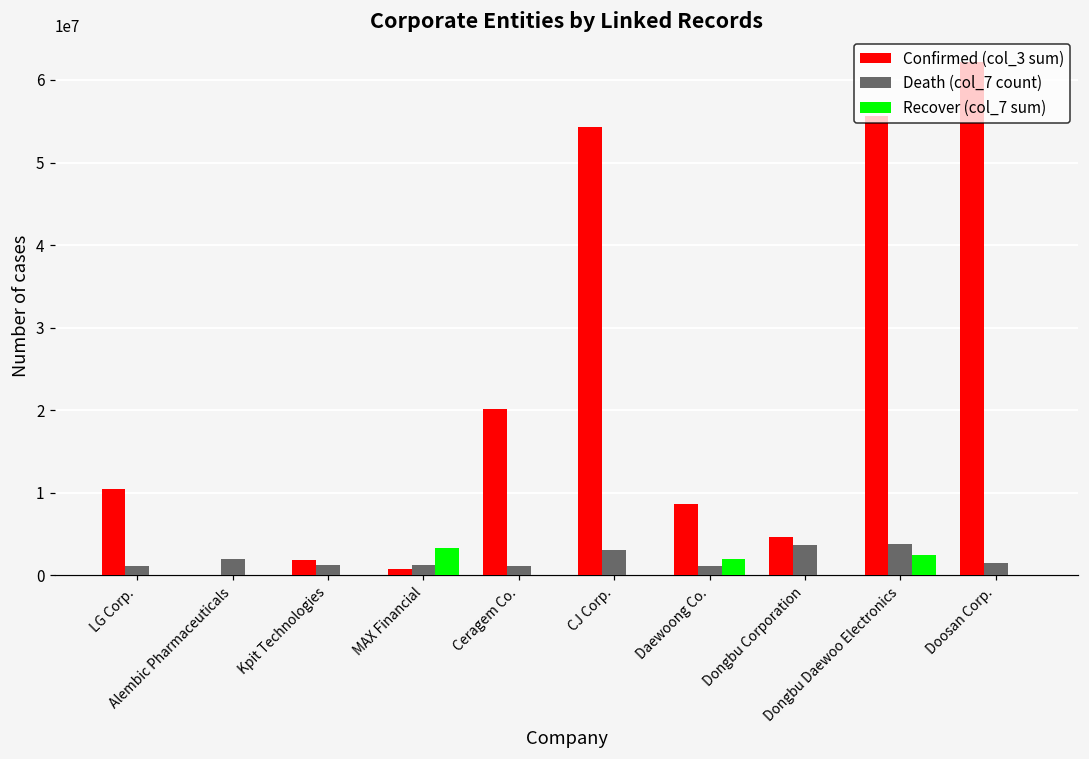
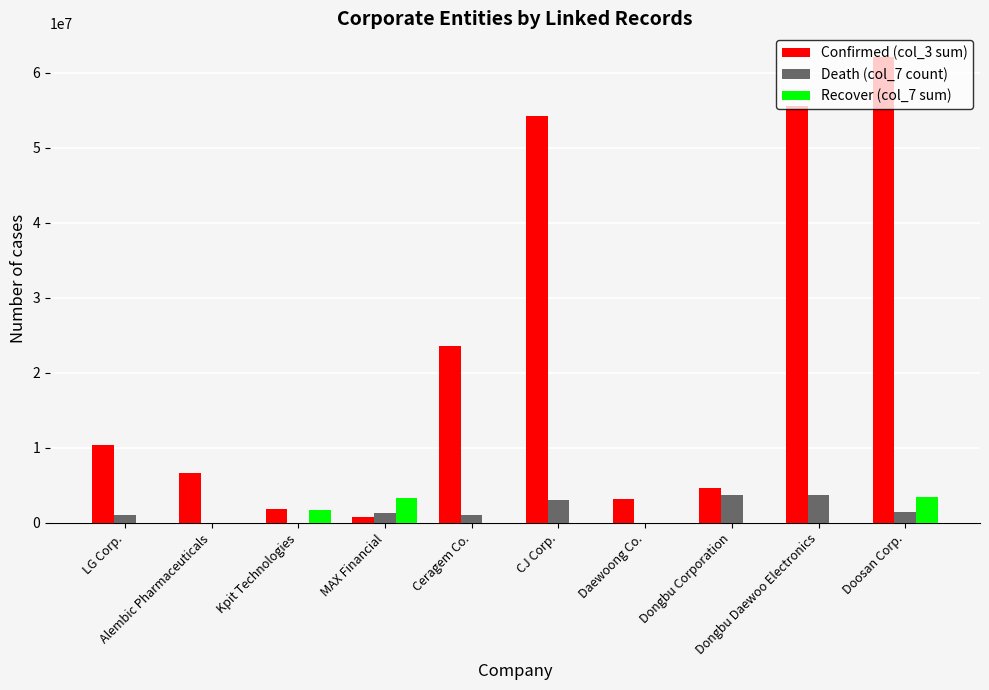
Confirmed (col_3 sum), Alembic Pharmaceuticals: 0 -> 7000000
Death (col_7 count), Alembic Pharmaceuticals: 2000000 -> 0
Death (col_7 count), Kpit Technologies: 1000000 -> 0
Recover (col_7 sum), Kpit Technologies: 0 -> 2000000
Confirmed (col_3 sum), Ceragem Co.: 20000000 -> 24000000
Confirmed (col_3 sum), Daewoong Co.: 9000000 -> 3000000
Death (col_7 count), Daewoong Co.: 1000000 -> 0
Recover (col_7 sum), Daewoong Co.: 2000000 -> 0
Recover (col_7 sum), Dongbu Daewoo Electronics: 2000000 -> 0
Recover (col_7 sum), Doosan Corp.: 0 -> 4000000
